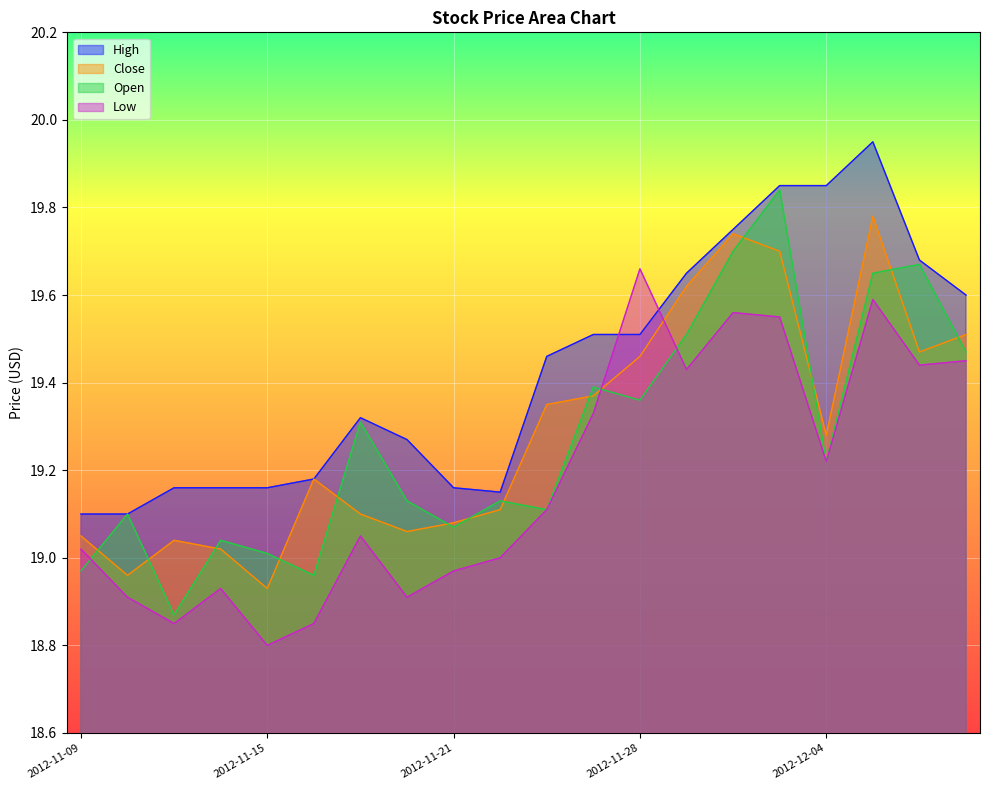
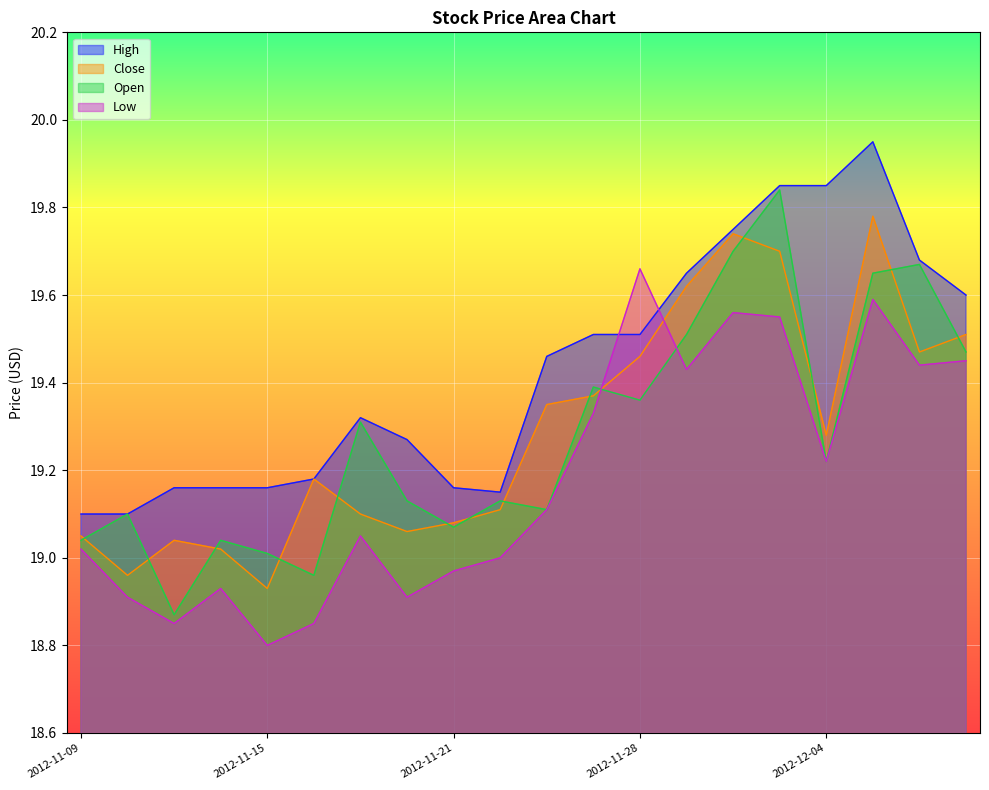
Open, 2012-11-09: 18.97 -> 19.04
